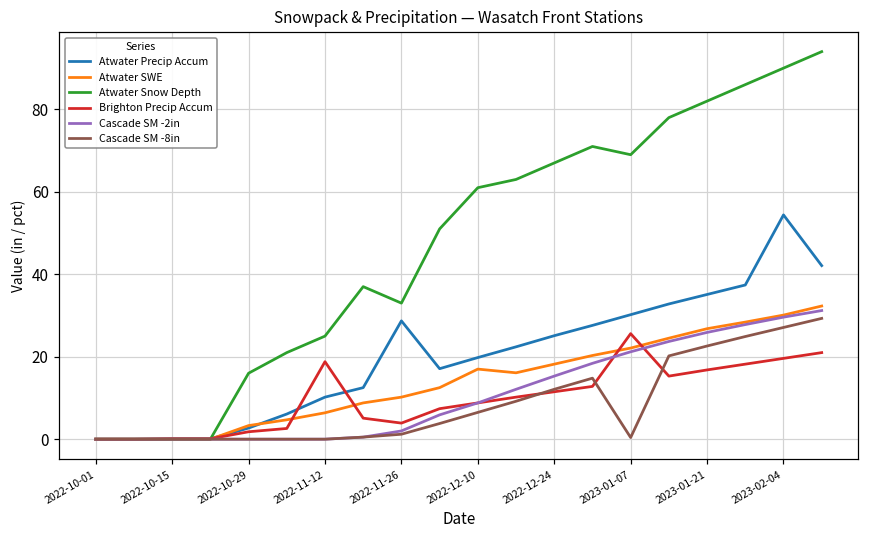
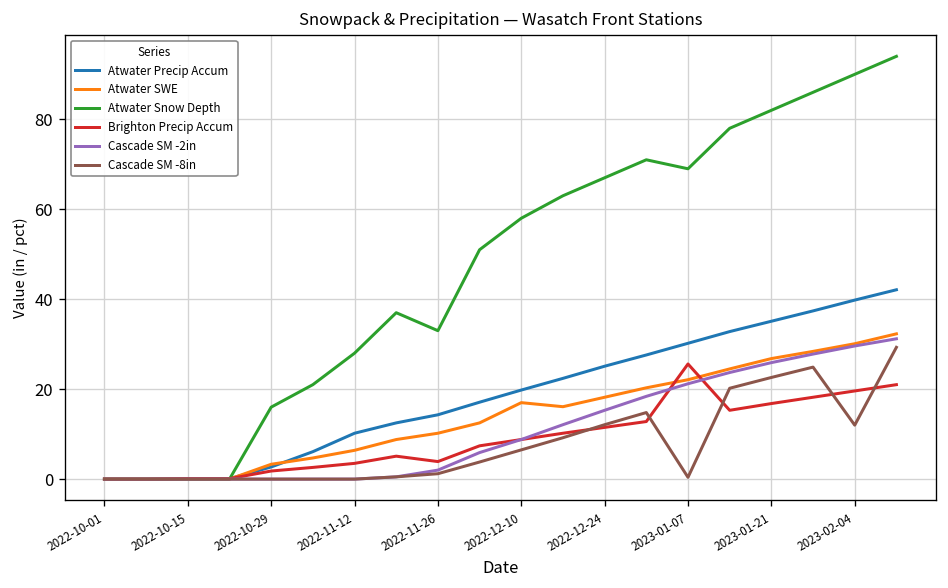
Atwater Snow Depth, 2022-11-12: 25 -> 28
Brighton Precip Accum, 2022-11-12: 19 -> 4
Atwater Precip Accum, 2022-11-26: 29 -> 14
Atwater Snow Depth, 2022-12-10: 61 -> 58
Atwater Precip Accum, 2023-02-04: 54 -> 40
Cascade SM -8in, 2023-02-04: 27 -> 12
